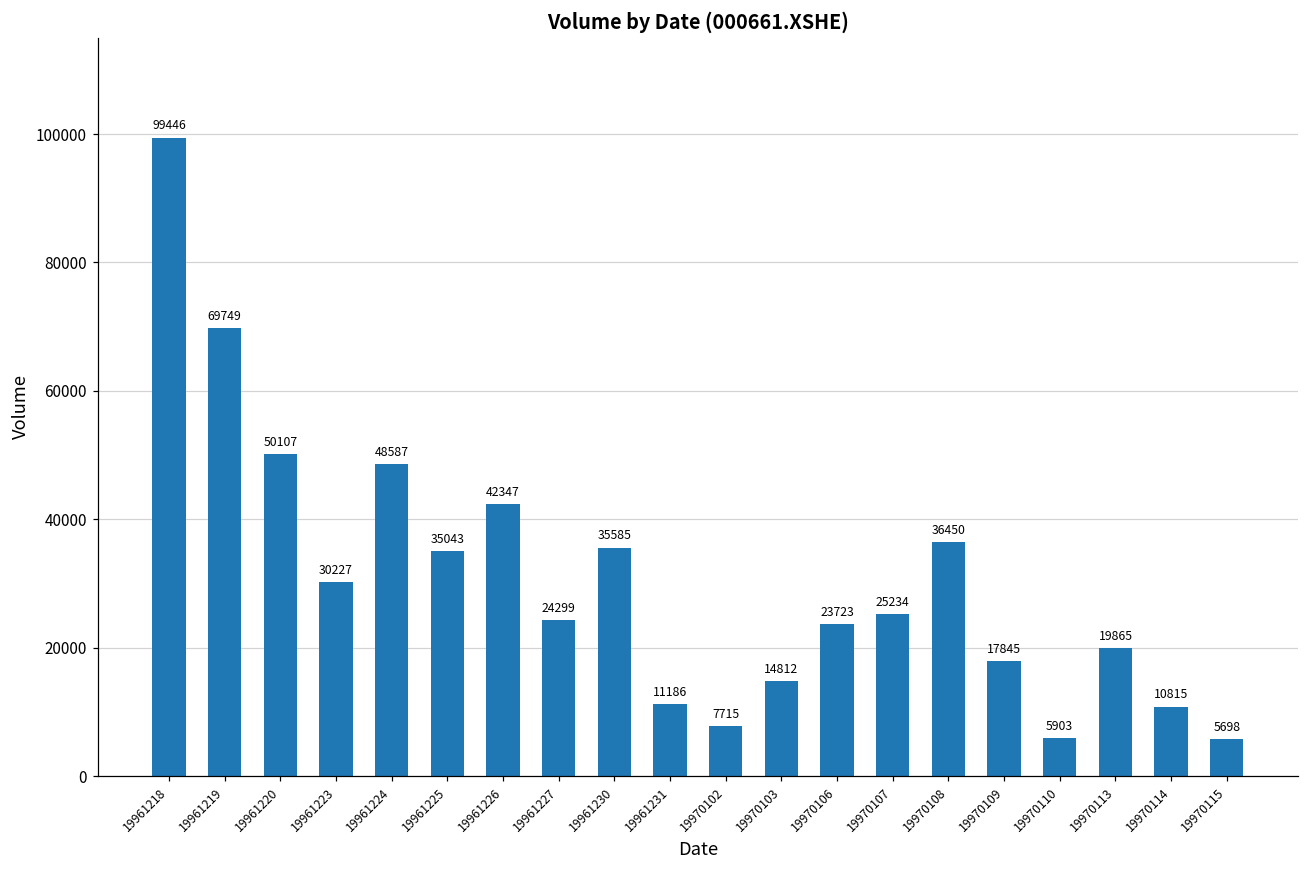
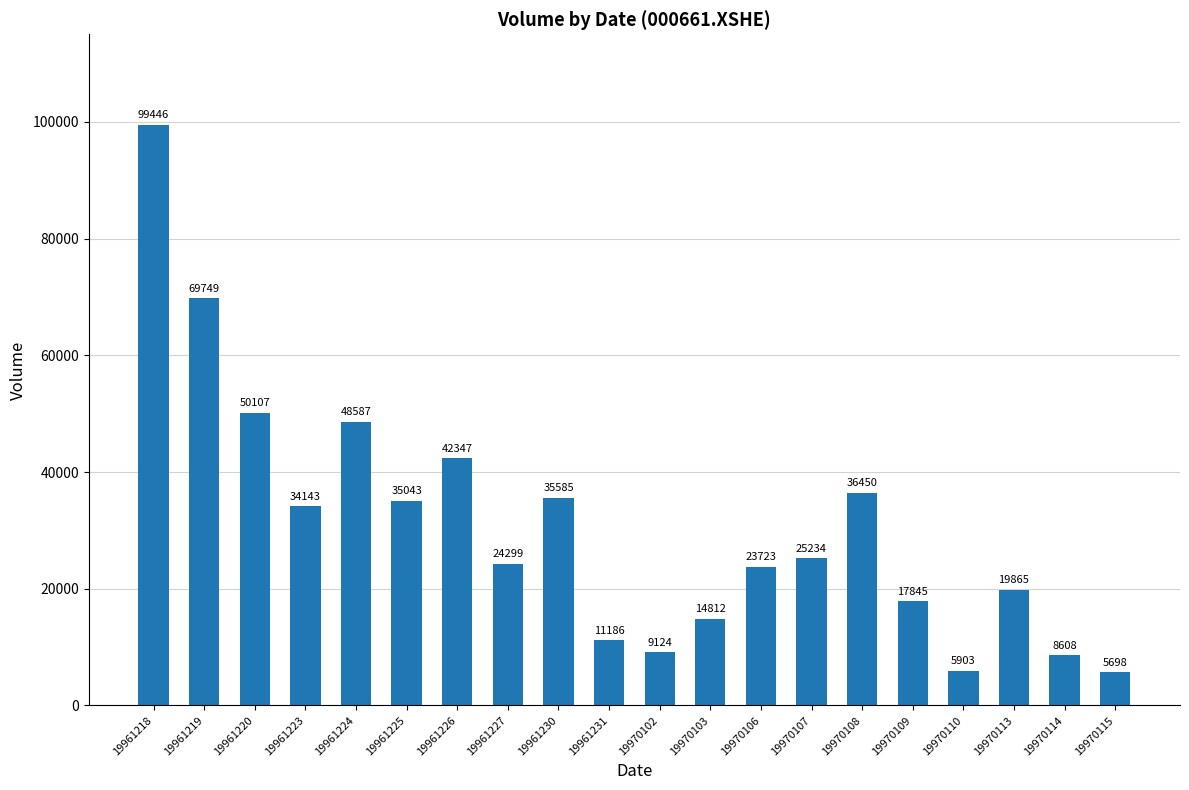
19961223: 30227 -> 34143
19970102: 7715 -> 9124
19970114: 10815 -> 8608
